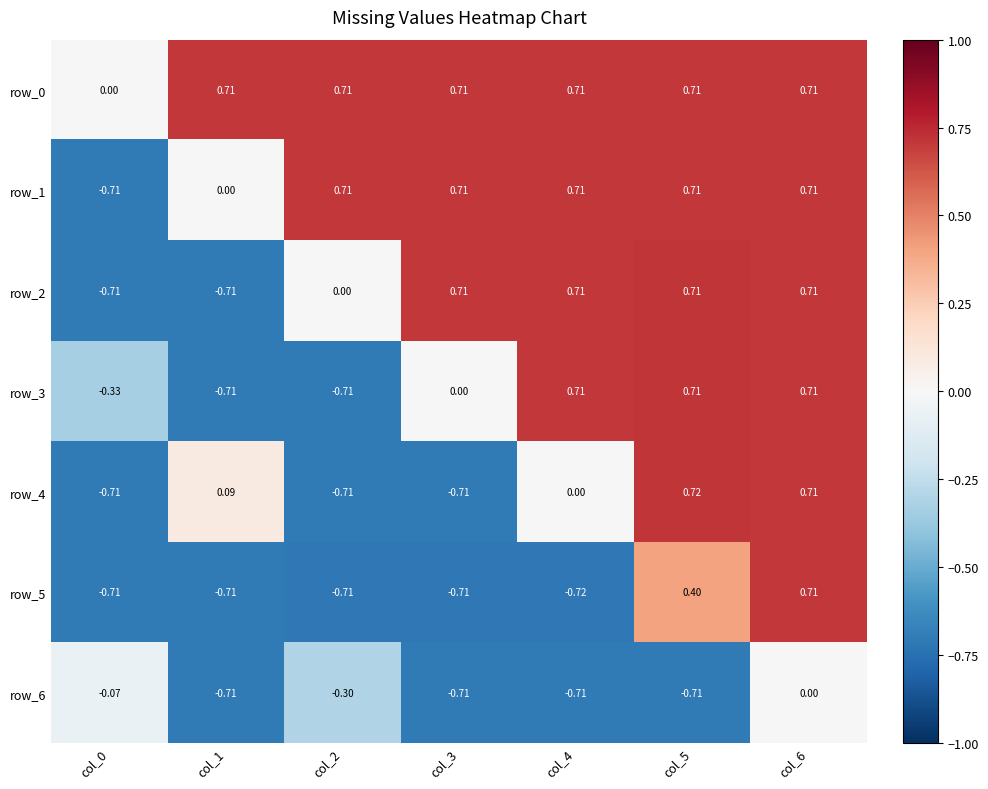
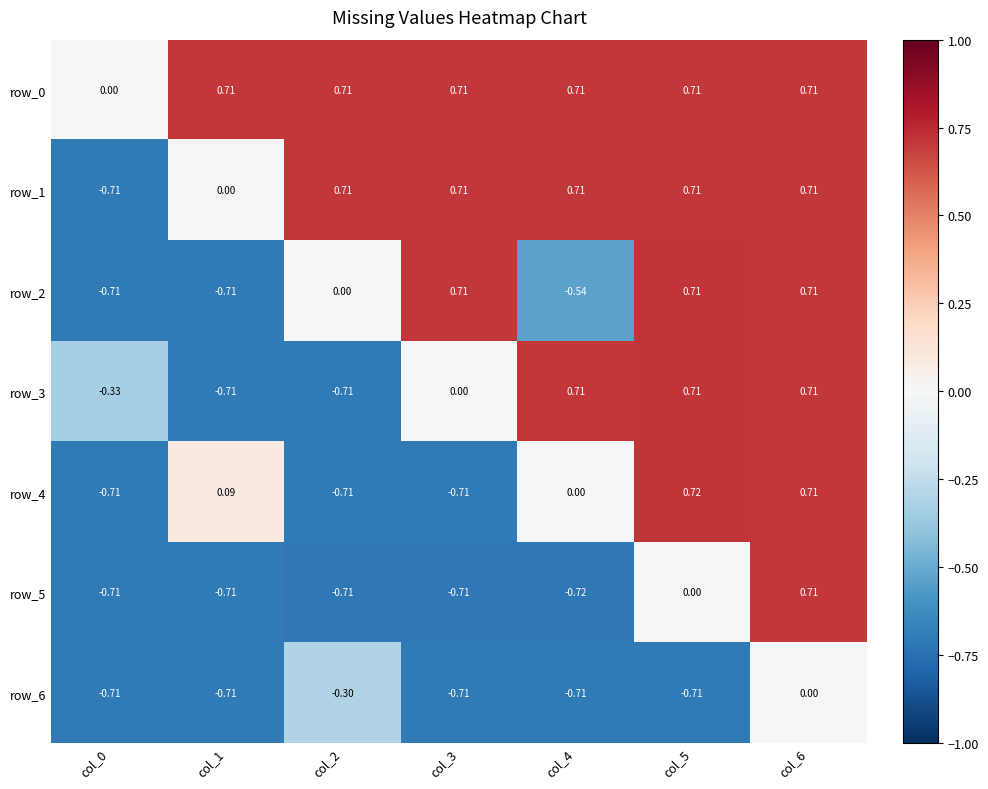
row_2, col_4: 0.71 -> -0.54
row_5, col_5: 0.40 -> 0.00
row_6, col_0: -0.07 -> -0.71
